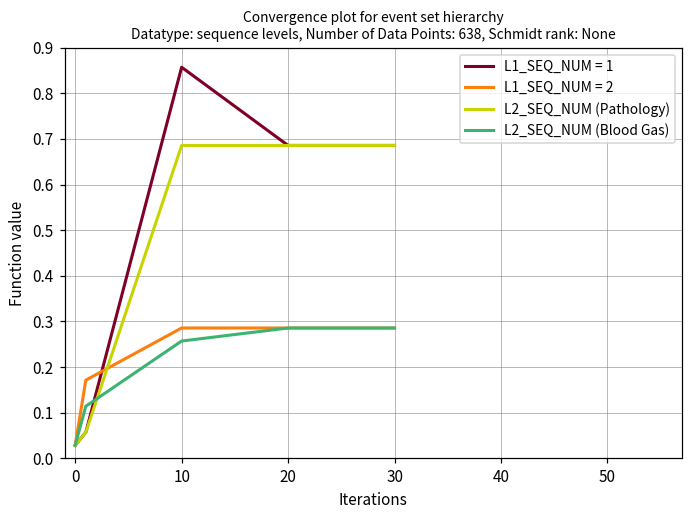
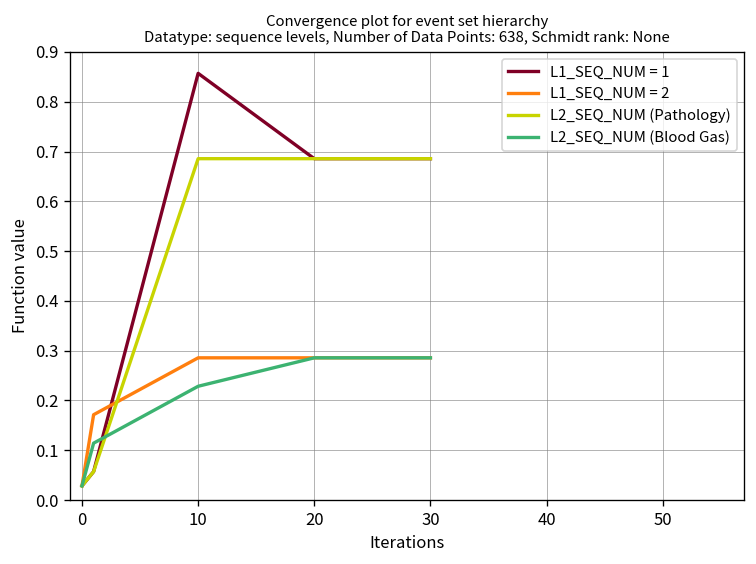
L2_SEQ_NUM (Blood Gas), 10: 0.26 -> 0.23
